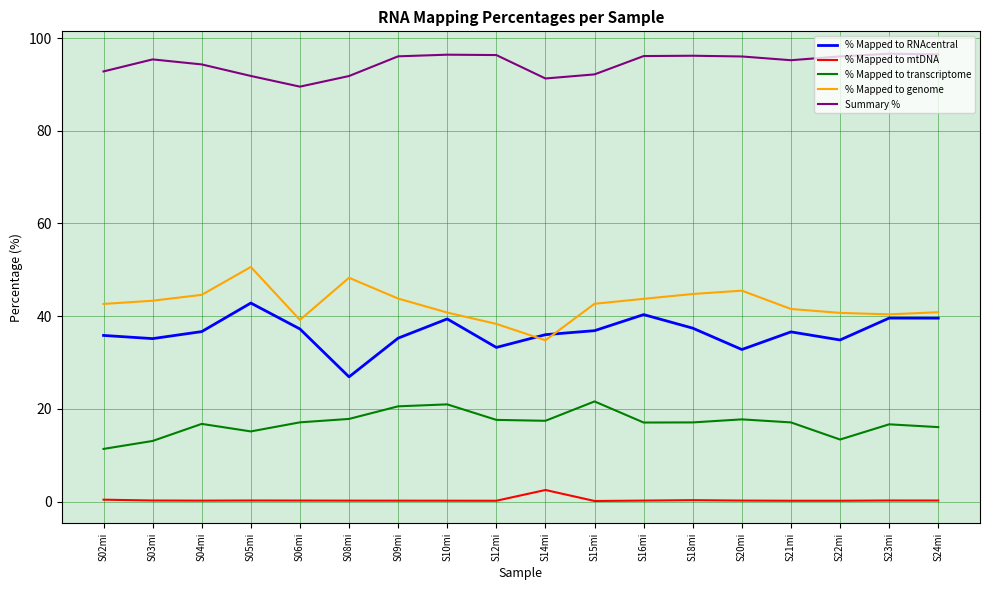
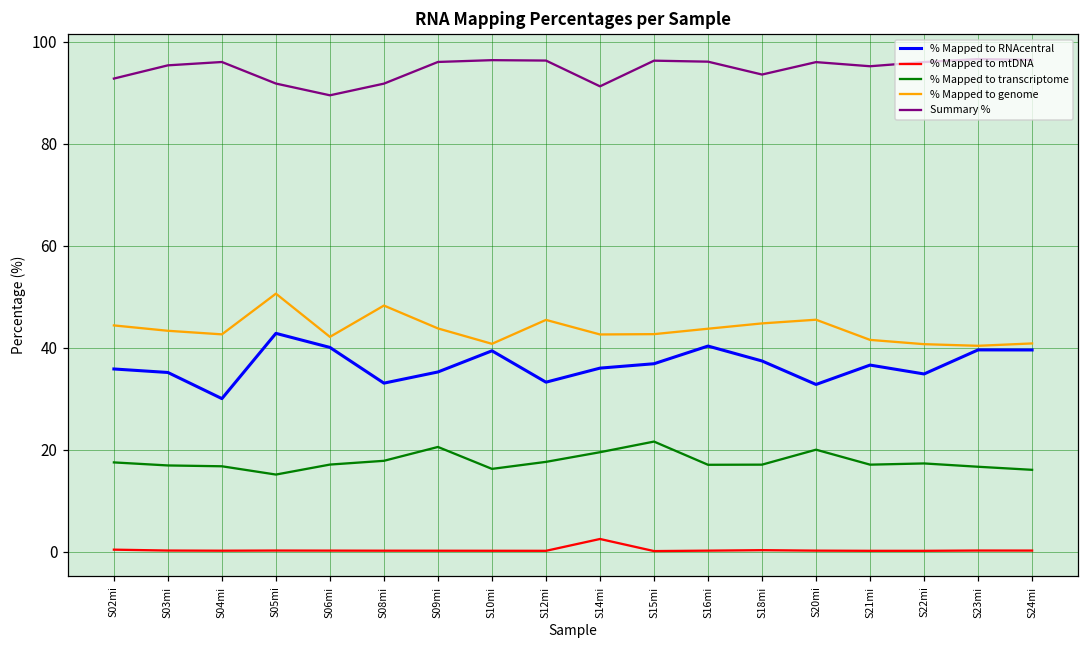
% Mapped to transcriptome, S02mi: 11 -> 18
% Mapped to genome, S02mi: 43 -> 44
% Mapped to transcriptome, S03mi: 13 -> 17
% Mapped to RNAcentral, S04mi: 37 -> 30
% Mapped to genome, S04mi: 45 -> 43
Summary %, S04mi: 94 -> 96
% Mapped to RNAcentral, S06mi: 37 -> 40
% Mapped to genome, S06mi: 39 -> 42
% Mapped to RNAcentral, S08mi: 27 -> 33
% Mapped to transcriptome, S10mi: 21 -> 16
% Mapped to genome, S12mi: 38 -> 45
% Mapped to transcriptome, S14mi: 17 -> 20
% Mapped to genome, S14mi: 35 -> 43
Summary %, S15mi: 92 -> 96
Summary %, S18mi: 96 -> 94
% Mapped to transcriptome, S20mi: 18 -> 20
% Mapped to transcriptome, S22mi: 13 -> 17
